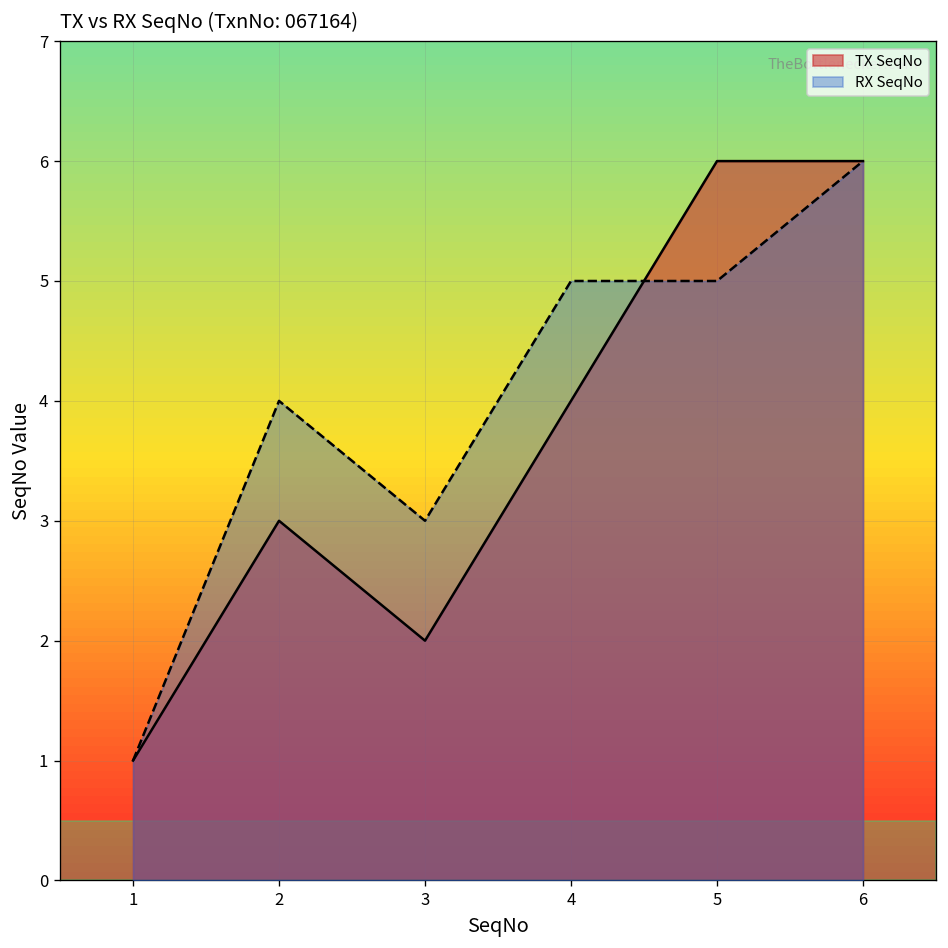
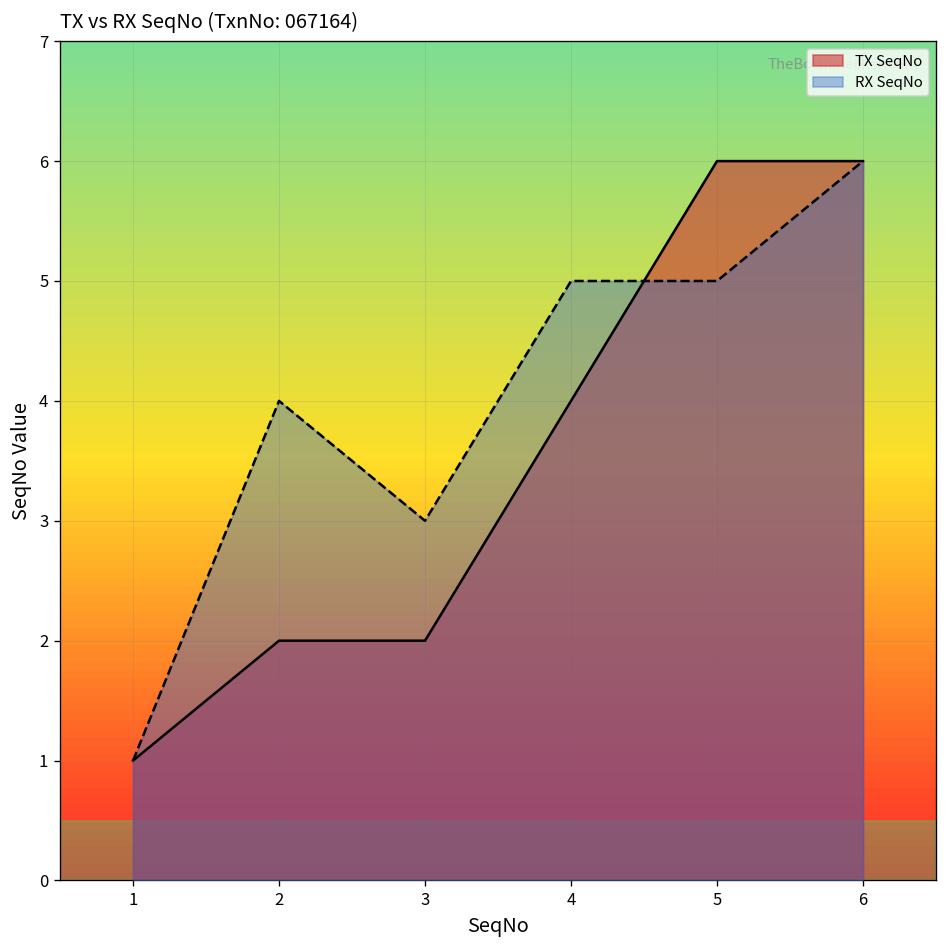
TX SeqNo, 2: 3 -> 2
